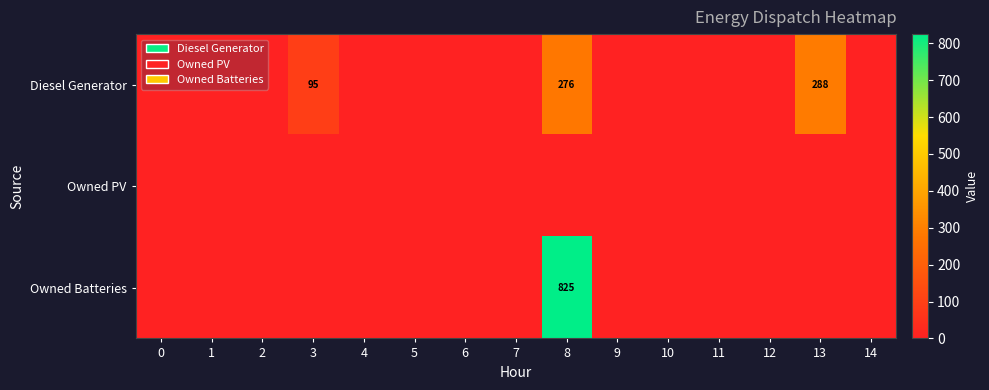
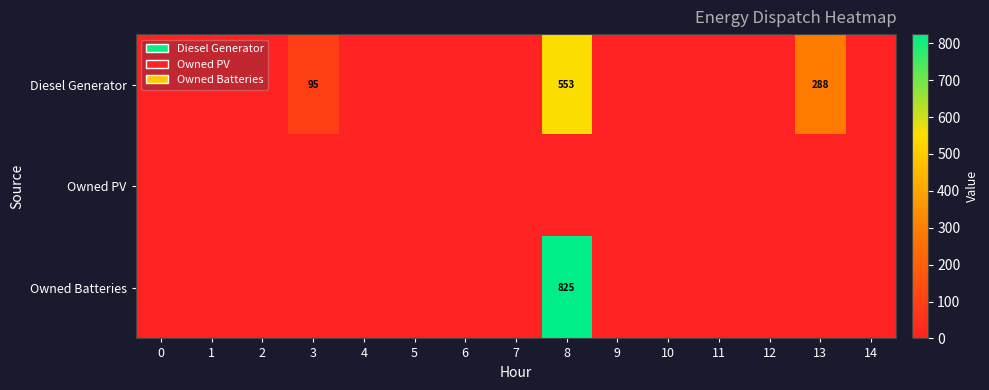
Diesel Generator, 8: 276 -> 553
